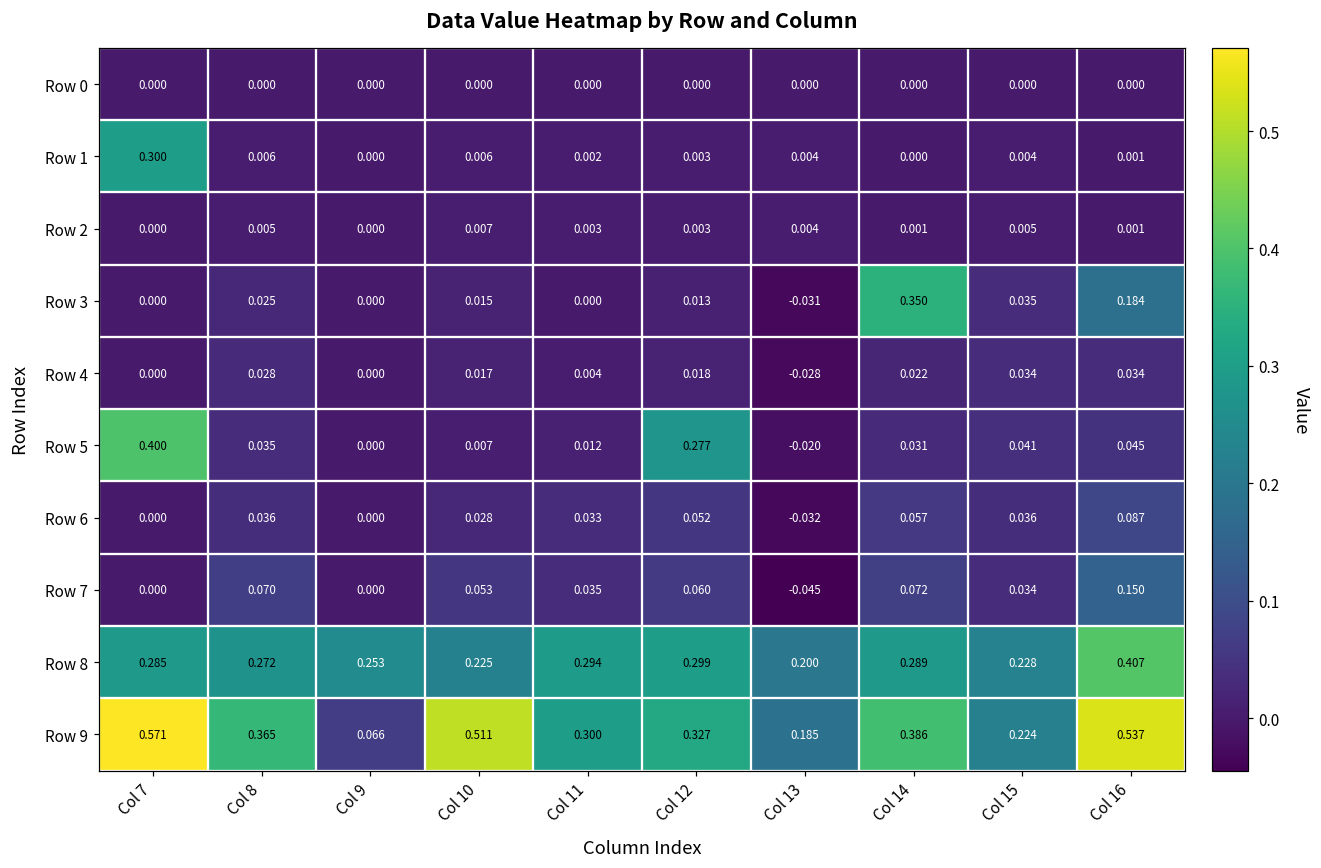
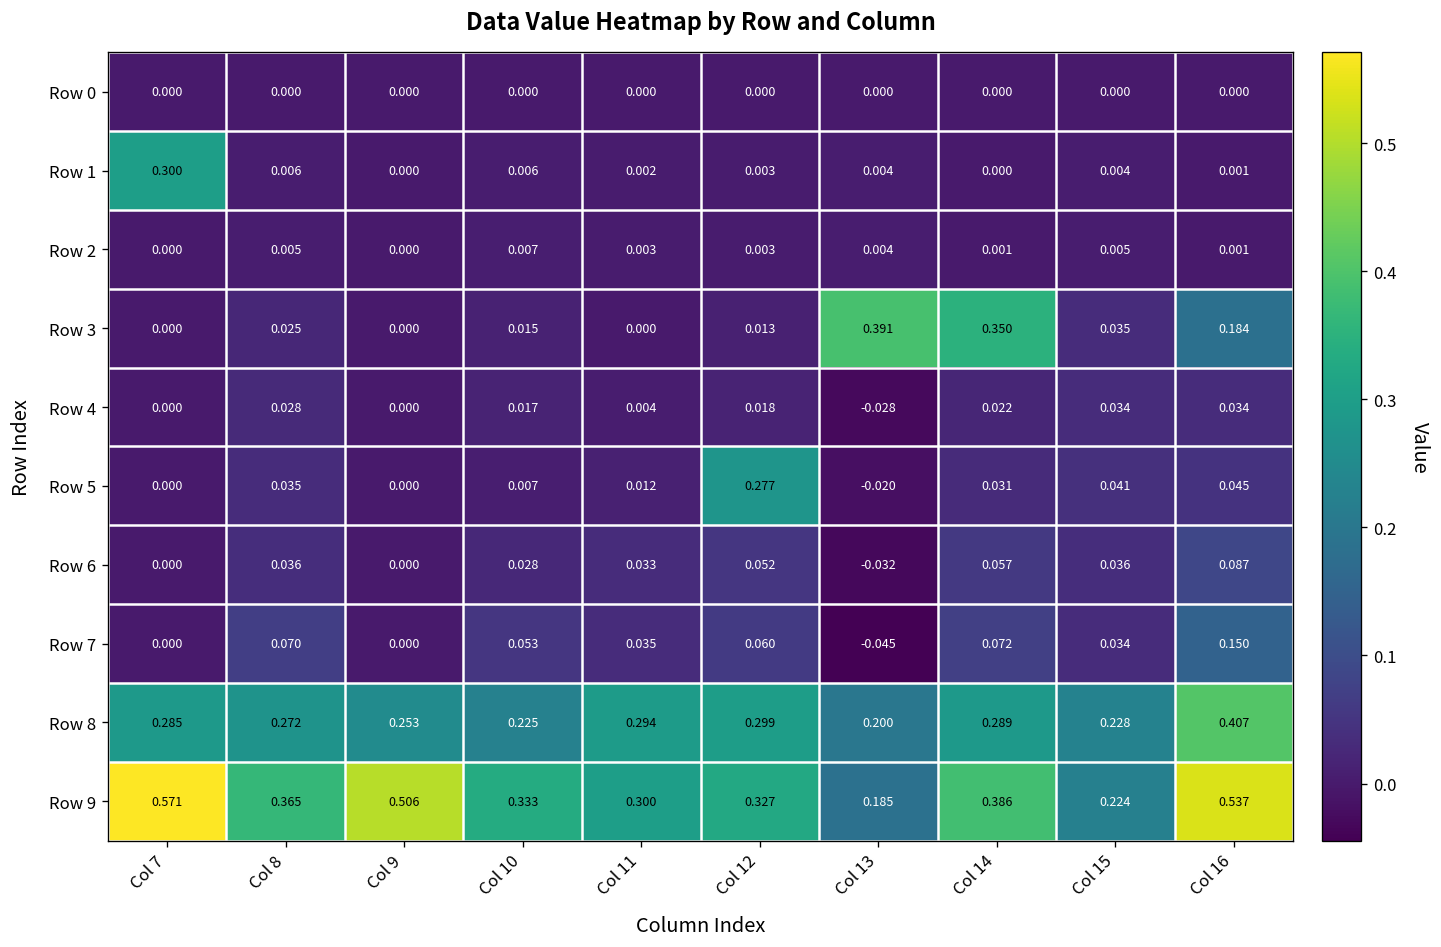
Row 3, Col 13: -0.031 -> 0.391
Row 5, Col 7: 0.400 -> 0.000
Row 9, Col 9: 0.066 -> 0.506
Row 9, Col 10: 0.511 -> 0.333
